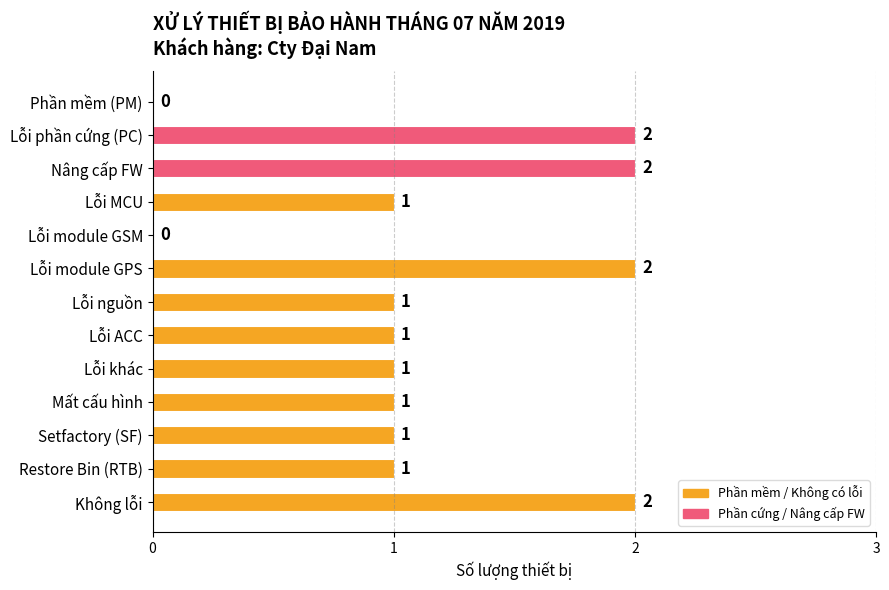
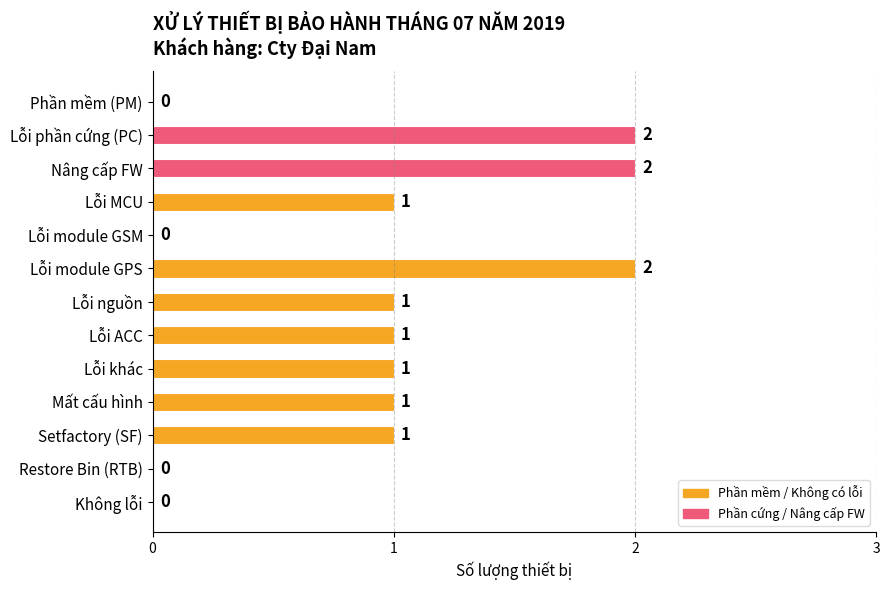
Restore Bin (RTB): 1 -> 0
Không lỗi: 2 -> 0
